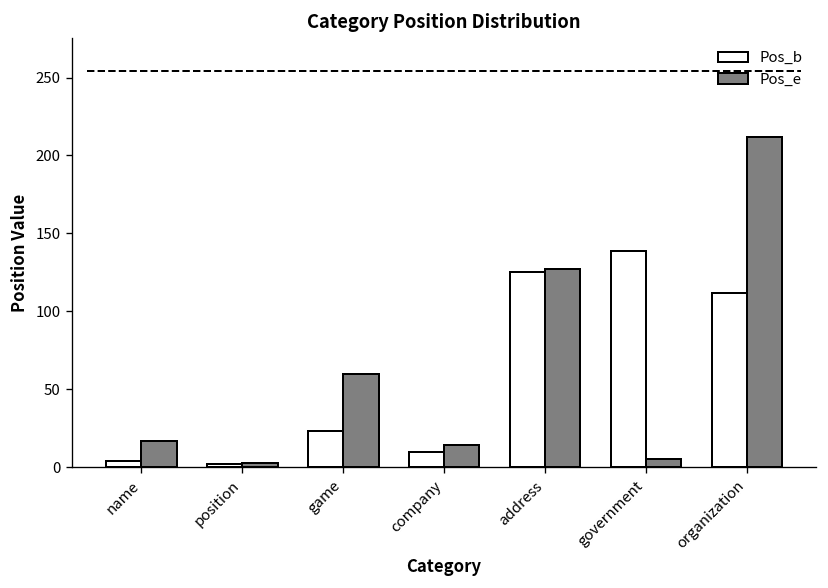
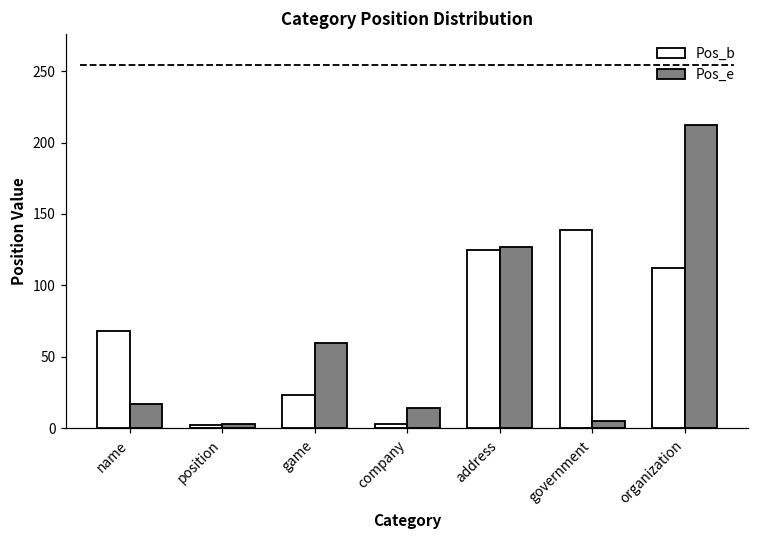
Pos_b, name: 4 -> 68
Pos_b, company: 10 -> 3
